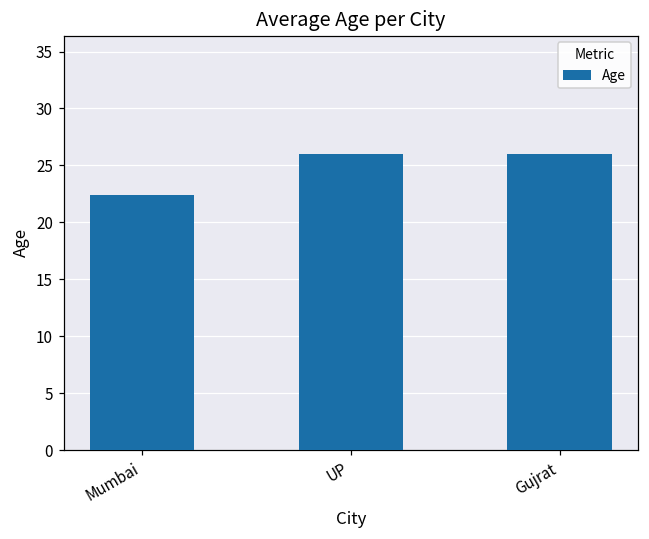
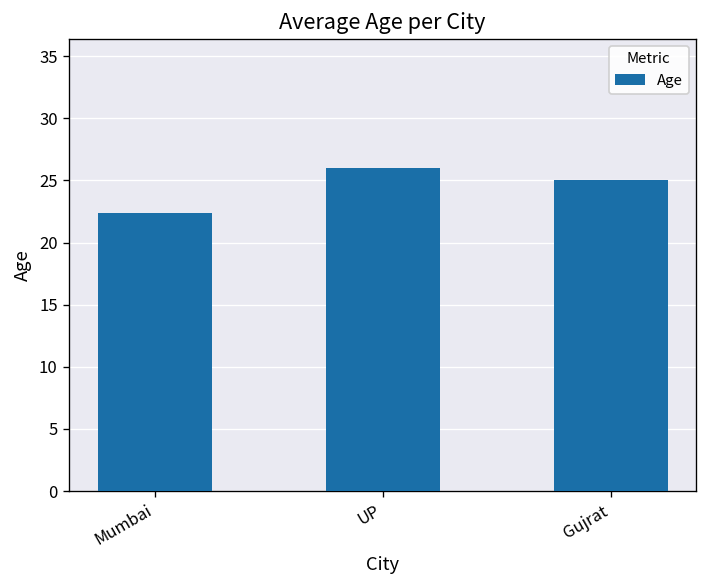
Gujrat: 26 -> 25
